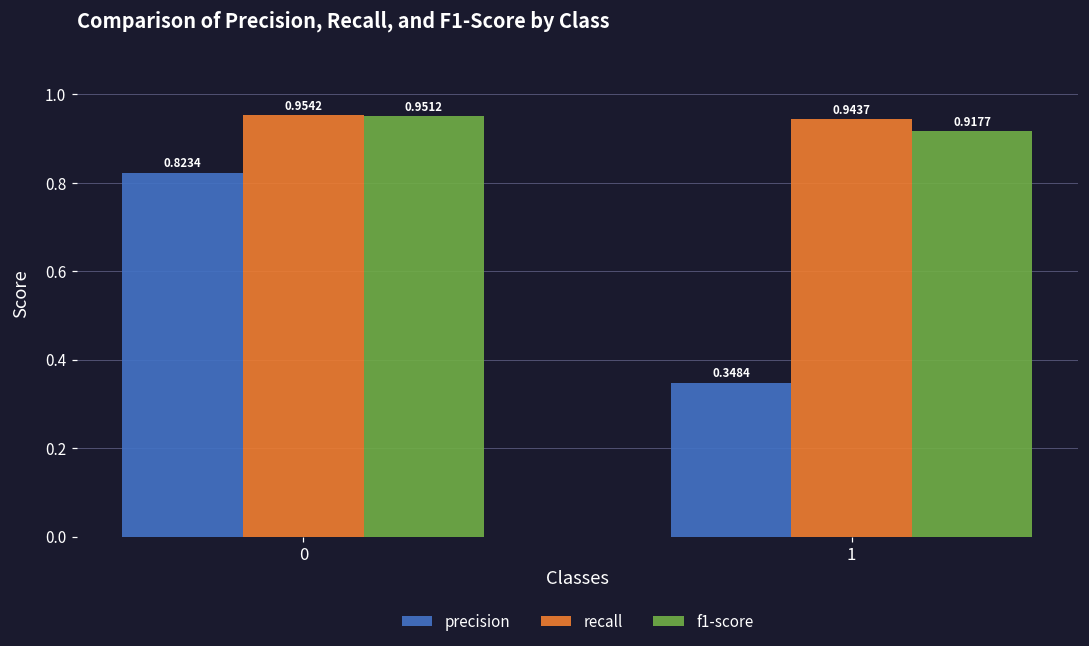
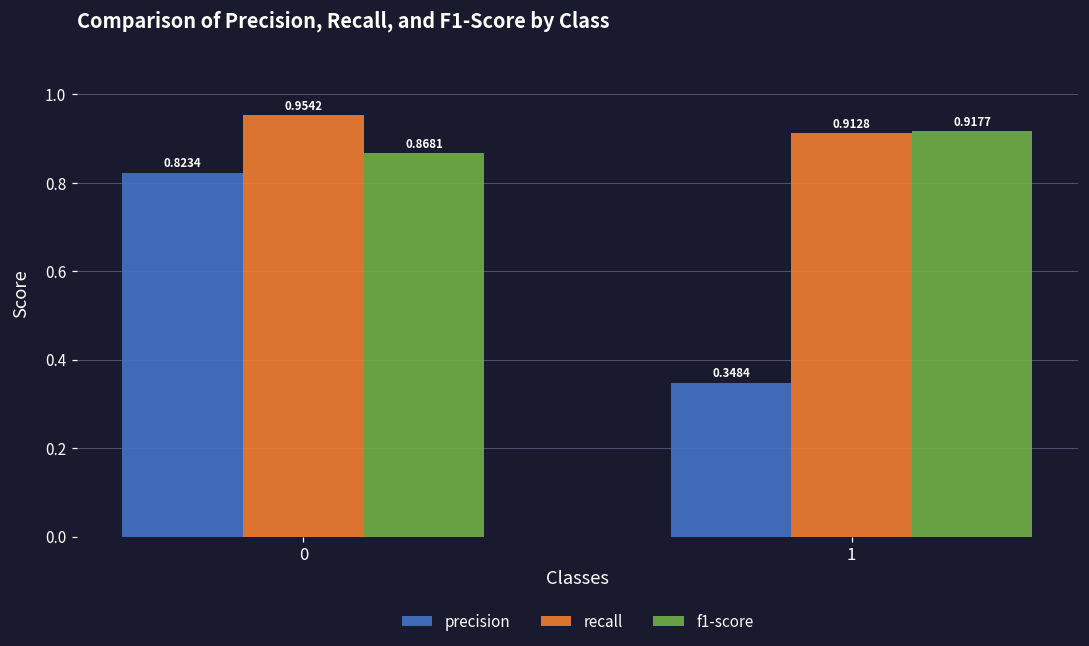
f1-score, 0: 0.9512 -> 0.8681
recall, 1: 0.9437 -> 0.9128
